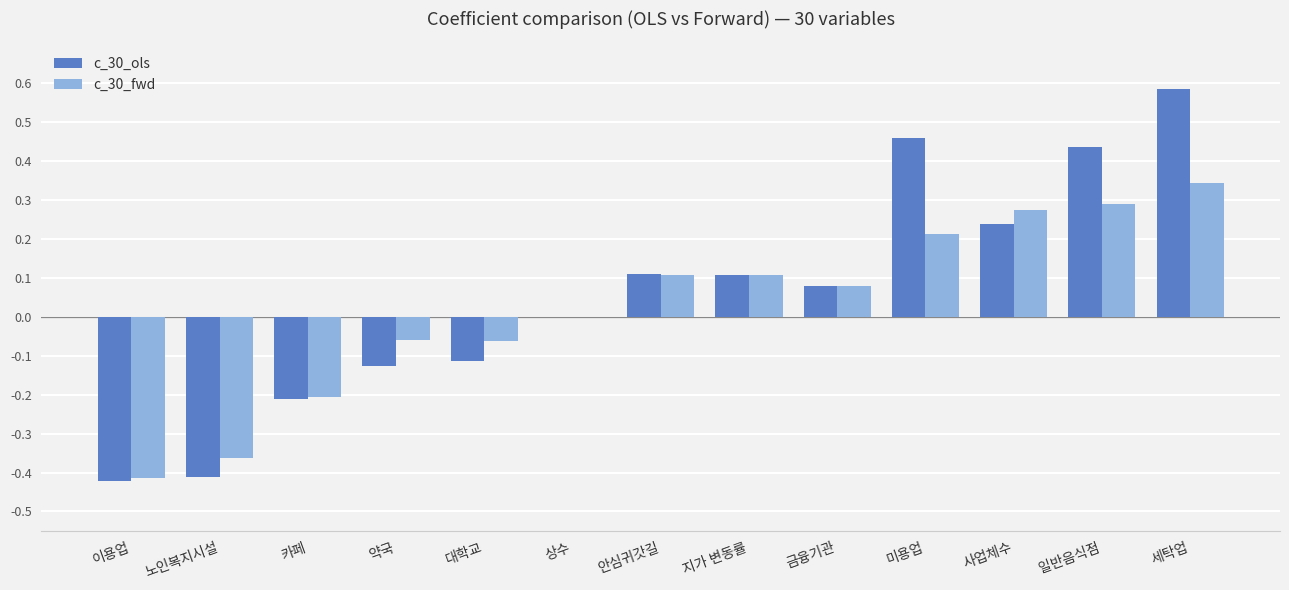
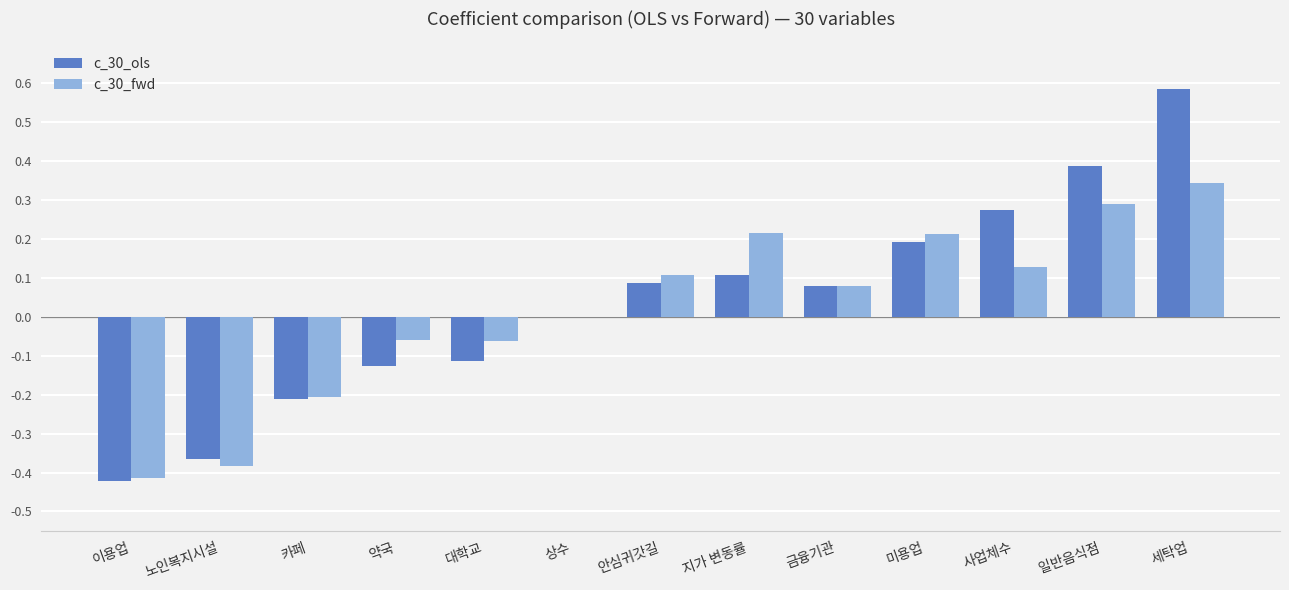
c_30_ols, 노인복지시설: -0.41 -> -0.37
c_30_fwd, 노인복지시설: -0.36 -> -0.38
c_30_ols, 안심귀갓길: 0.11 -> 0.09
c_30_fwd, 지가 변동률: 0.11 -> 0.21
c_30_ols, 미용업: 0.46 -> 0.19
c_30_ols, 사업체수: 0.24 -> 0.27
c_30_fwd, 사업체수: 0.27 -> 0.13
c_30_ols, 일반음식점: 0.44 -> 0.39
